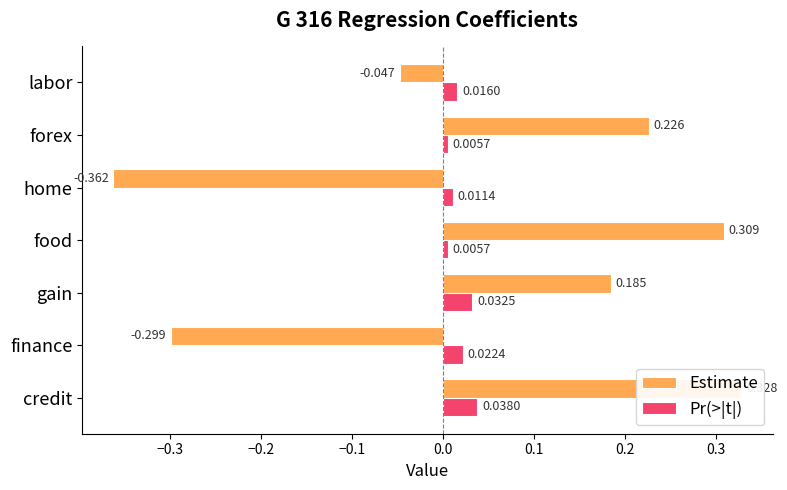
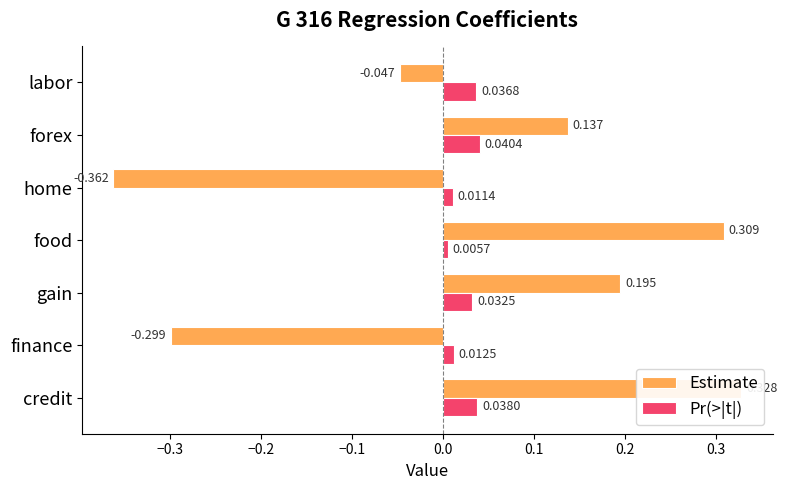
Pr(>|t|), labor: 0.0160 -> 0.0368
Estimate, forex: 0.226 -> 0.137
Pr(>|t|), forex: 0.0057 -> 0.0404
Estimate, gain: 0.185 -> 0.195
Pr(>|t|), finance: 0.0224 -> 0.0125
